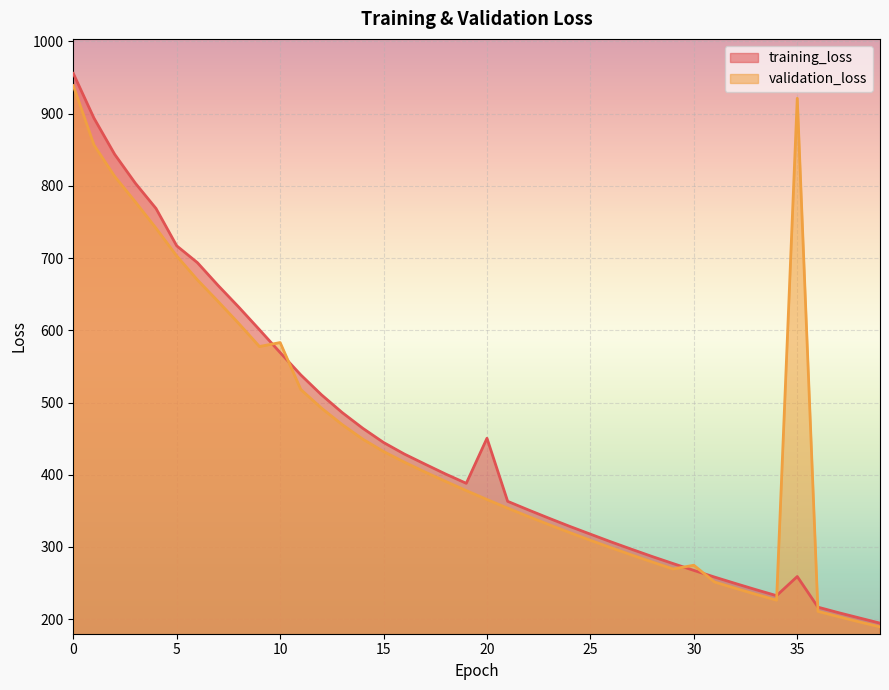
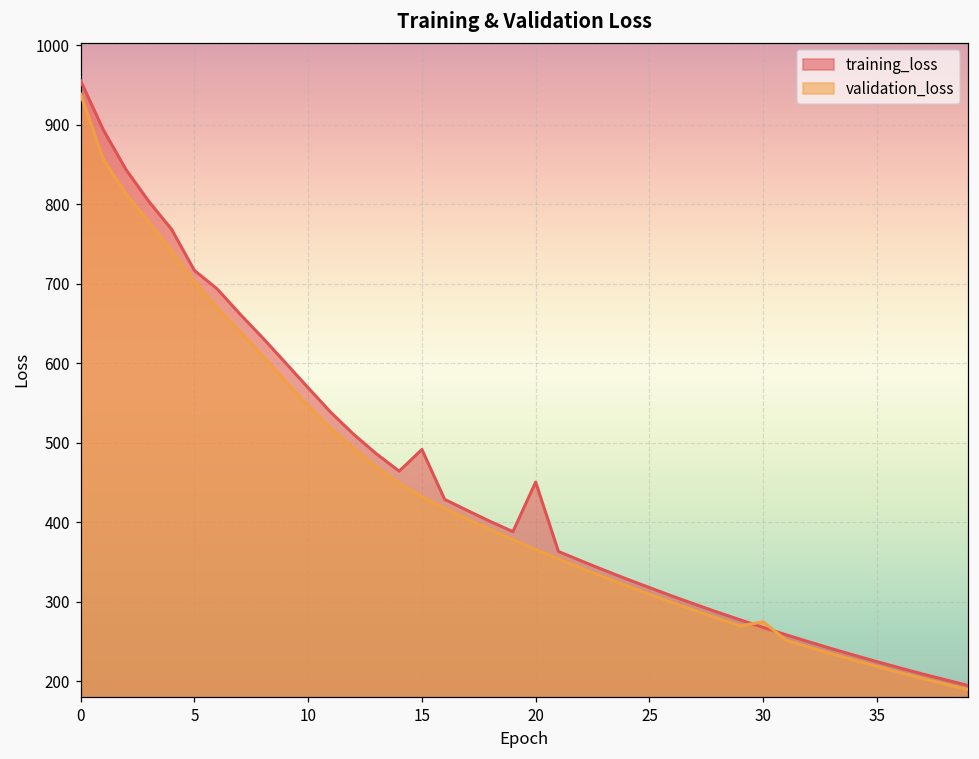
validation_loss, 10: 580 -> 550
training_loss, 15: 440 -> 490
training_loss, 35: 260 -> 220
validation_loss, 35: 920 -> 220
